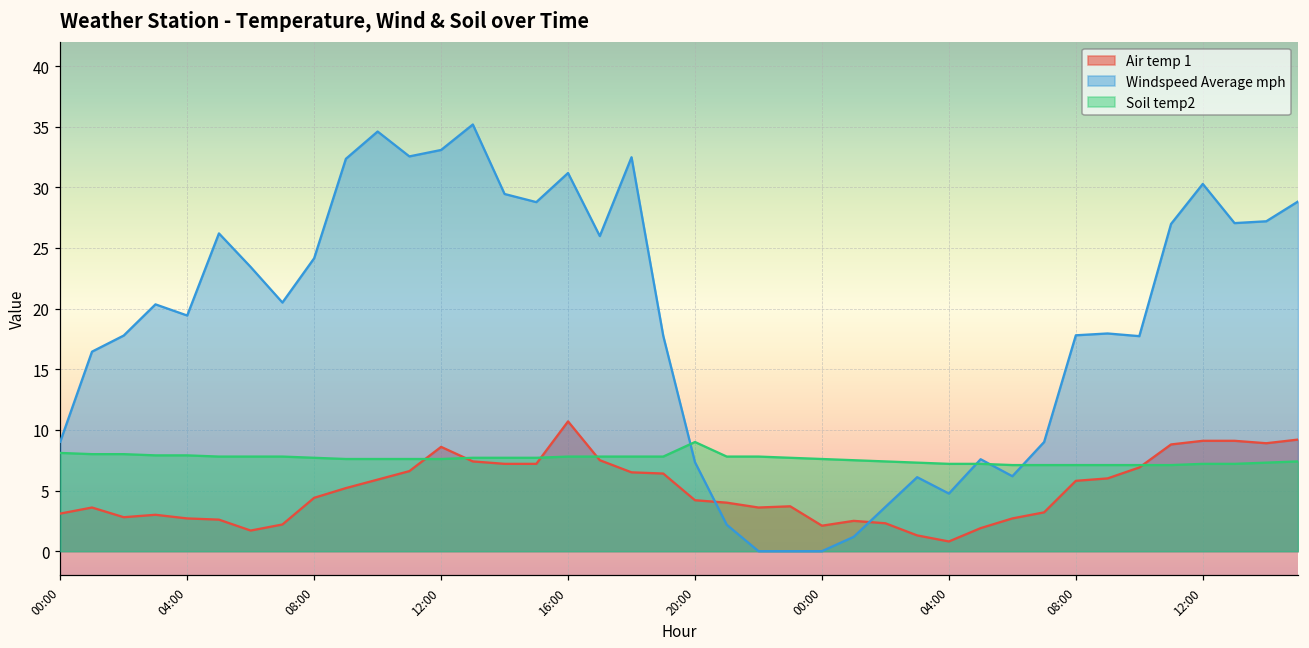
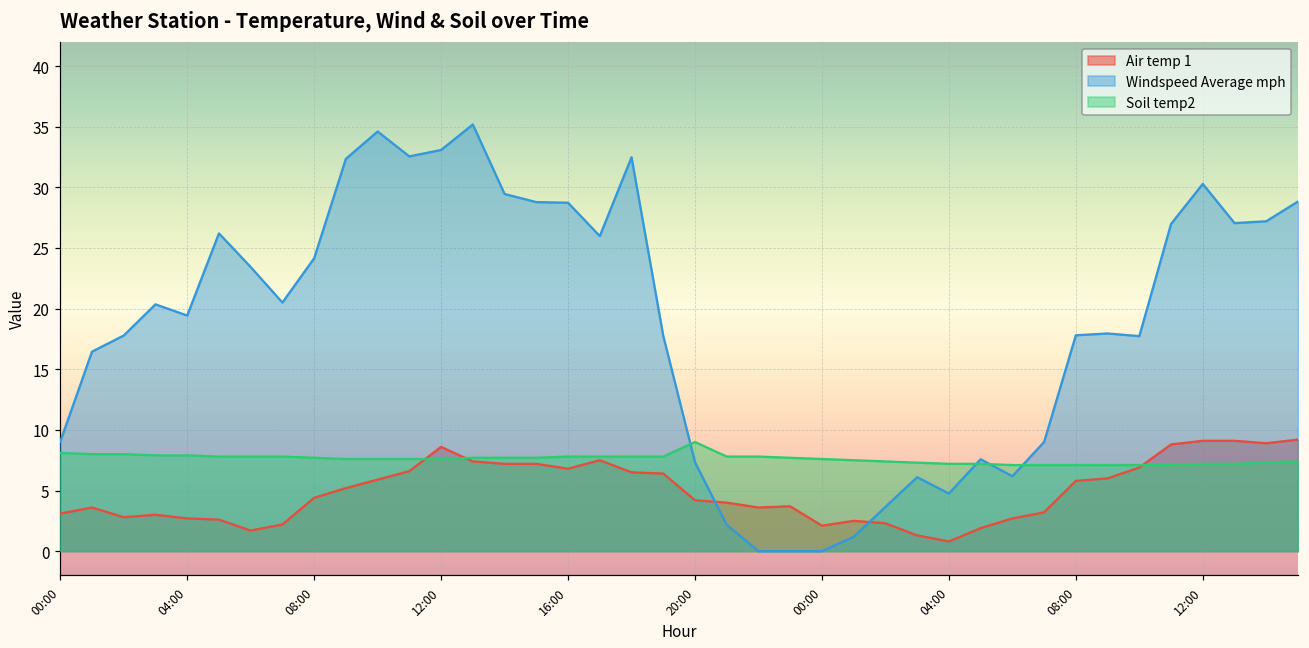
Air temp 1, 16:00: 10.7 -> 6.8
Windspeed Average mph, 16:00: 31.2 -> 28.7
